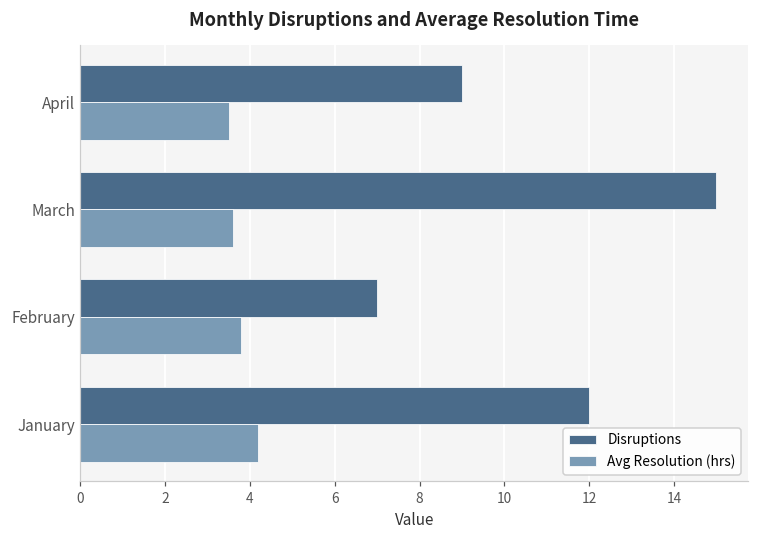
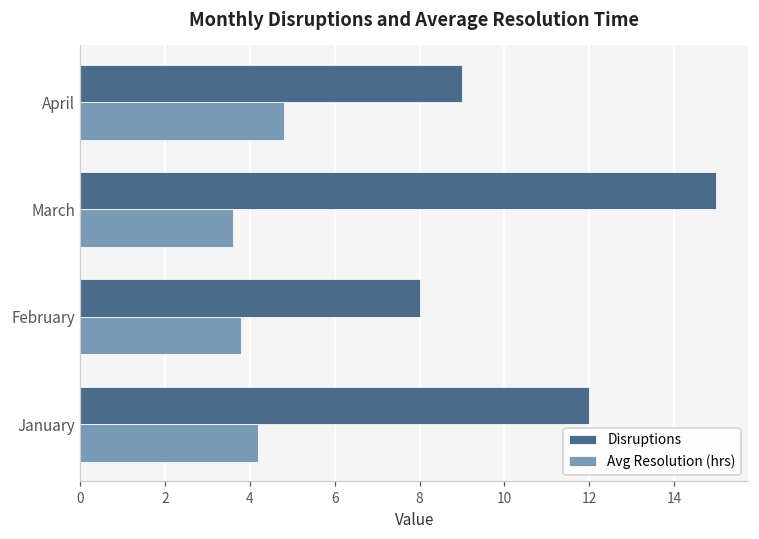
Avg Resolution (hrs), April: 3.5 -> 4.8
Disruptions, February: 7 -> 8
